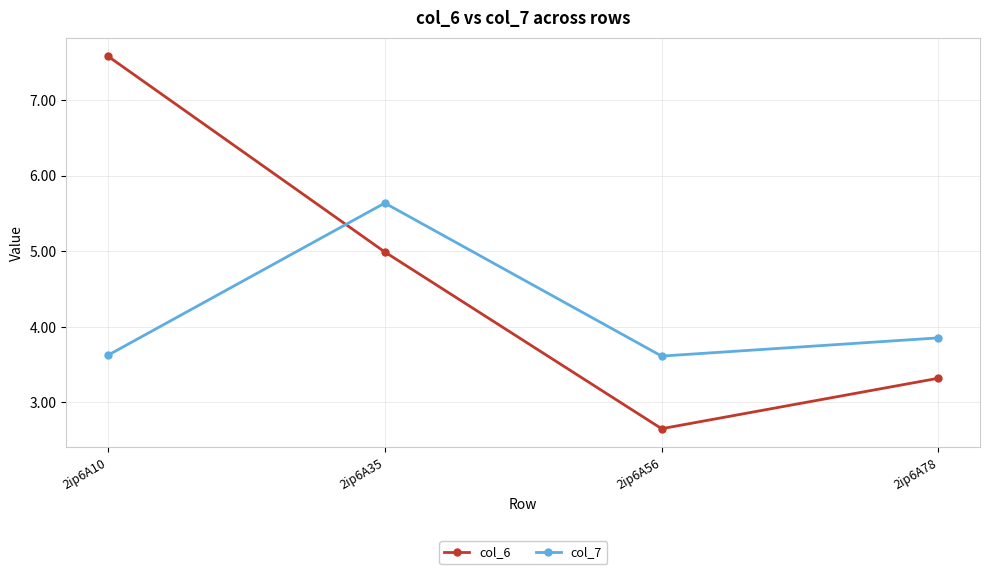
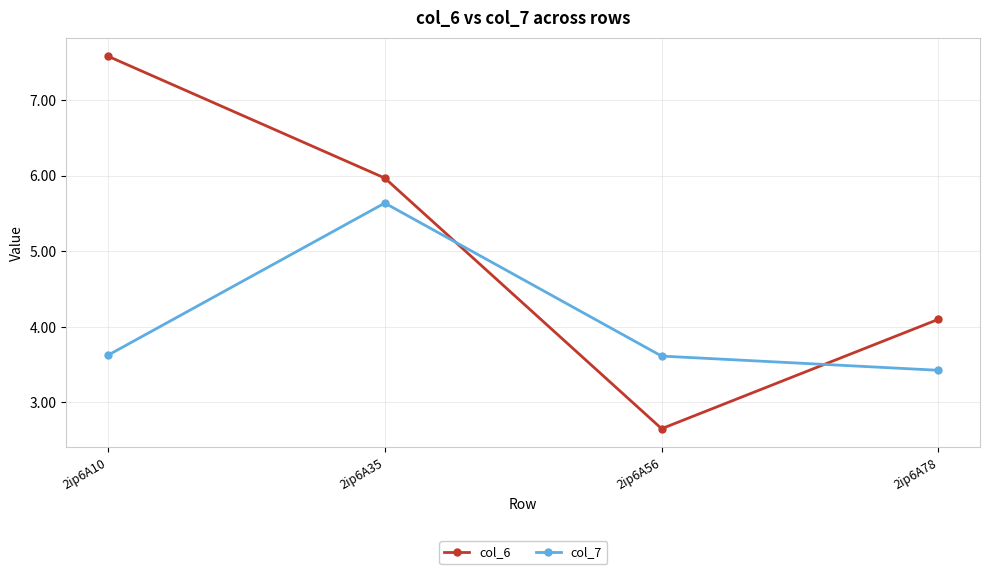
col_6, 2ip6A35: 5.0 -> 6.0
col_6, 2ip6A78: 3.3 -> 4.1
col_7, 2ip6A78: 3.9 -> 3.4
